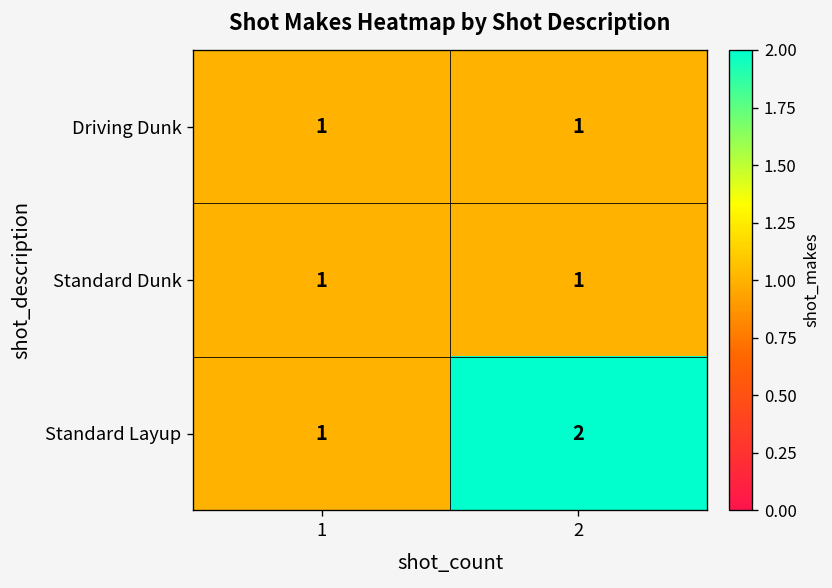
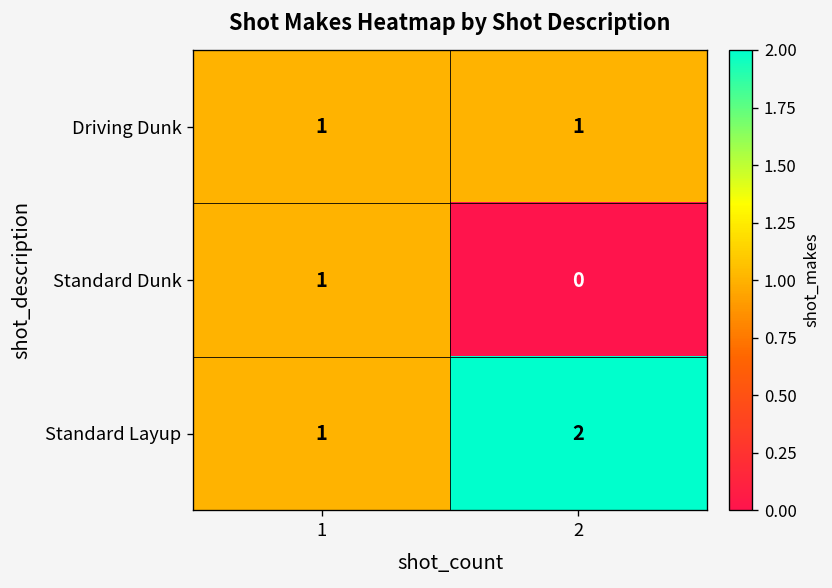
Standard Dunk, 2: 1 -> 0
